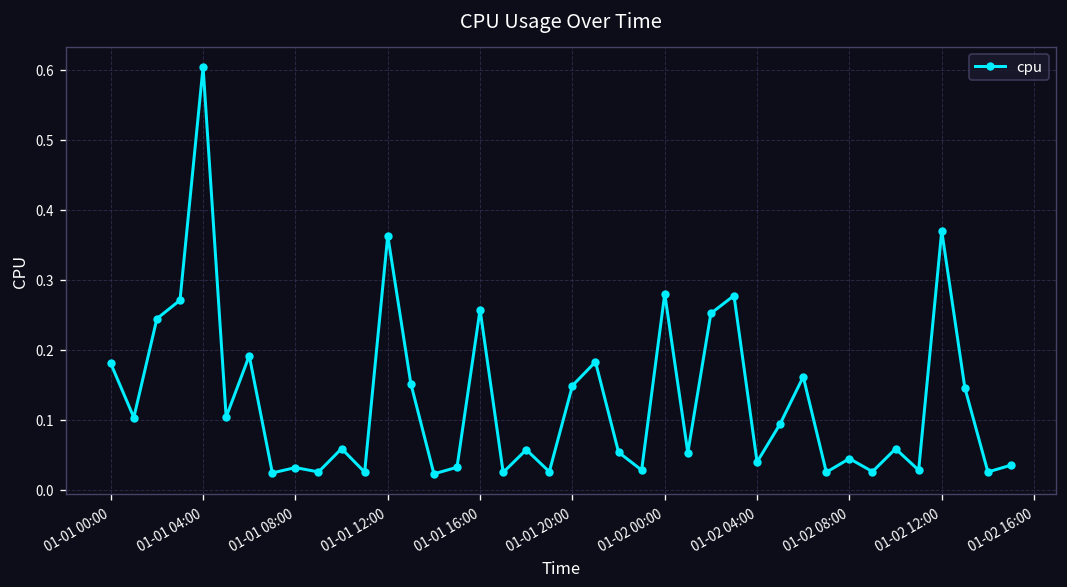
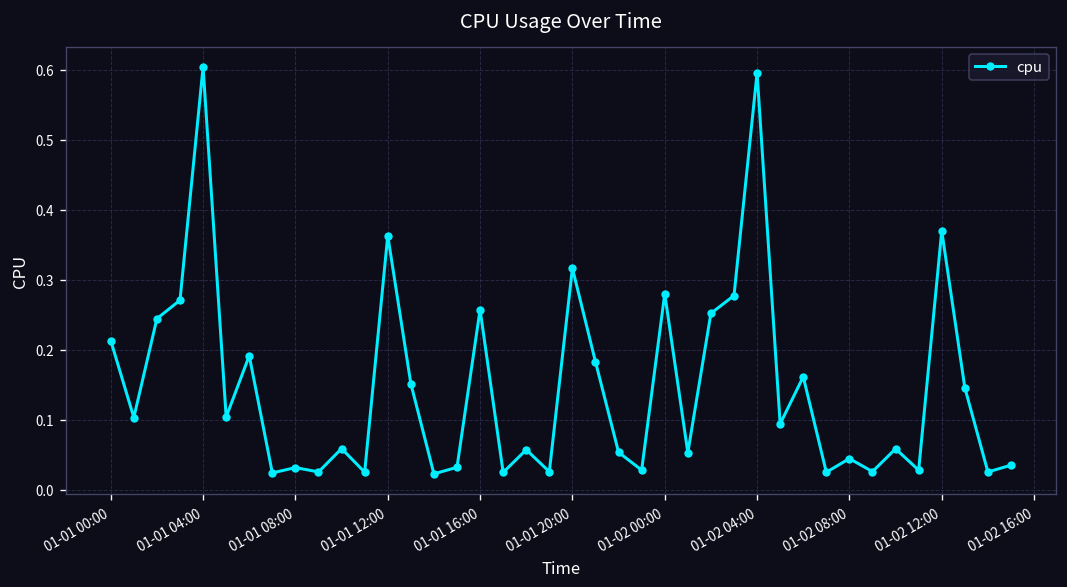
01-01 00:00: 0.18 -> 0.21
01-01 20:00: 0.15 -> 0.32
01-02 04:00: 0.04 -> 0.60
